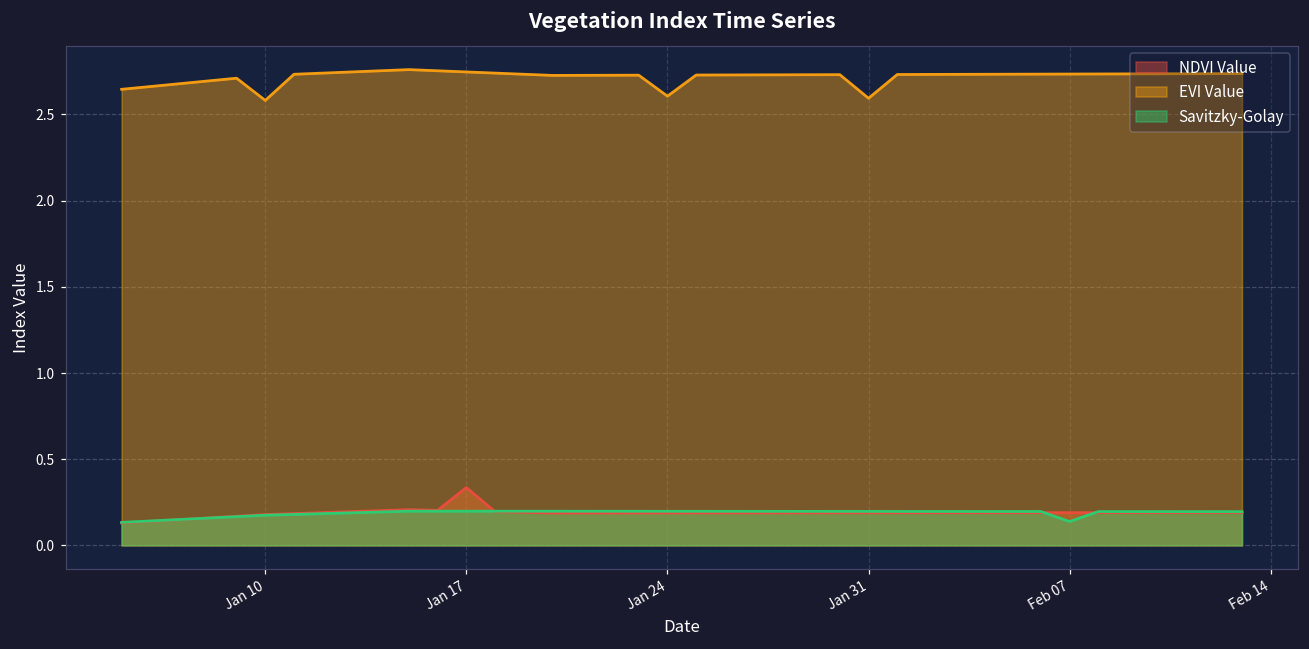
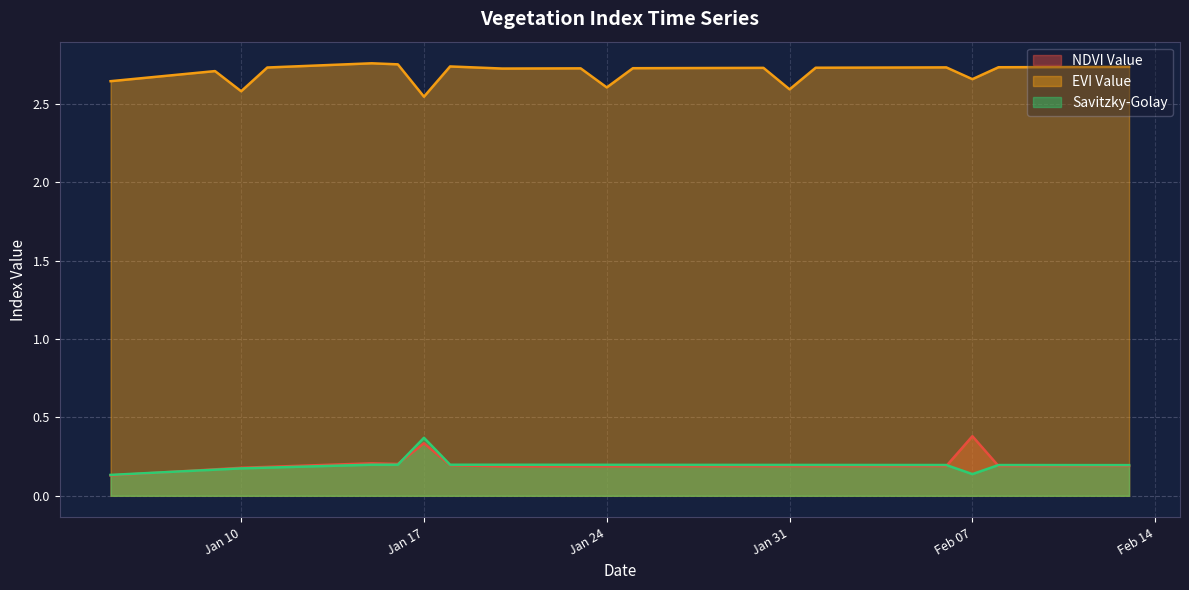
EVI Value, Jan 17: 2.75 -> 2.55
Savitzky-Golay, Jan 17: 0.20 -> 0.37
NDVI Value, Feb 07: 0.19 -> 0.38
EVI Value, Feb 07: 2.73 -> 2.66
